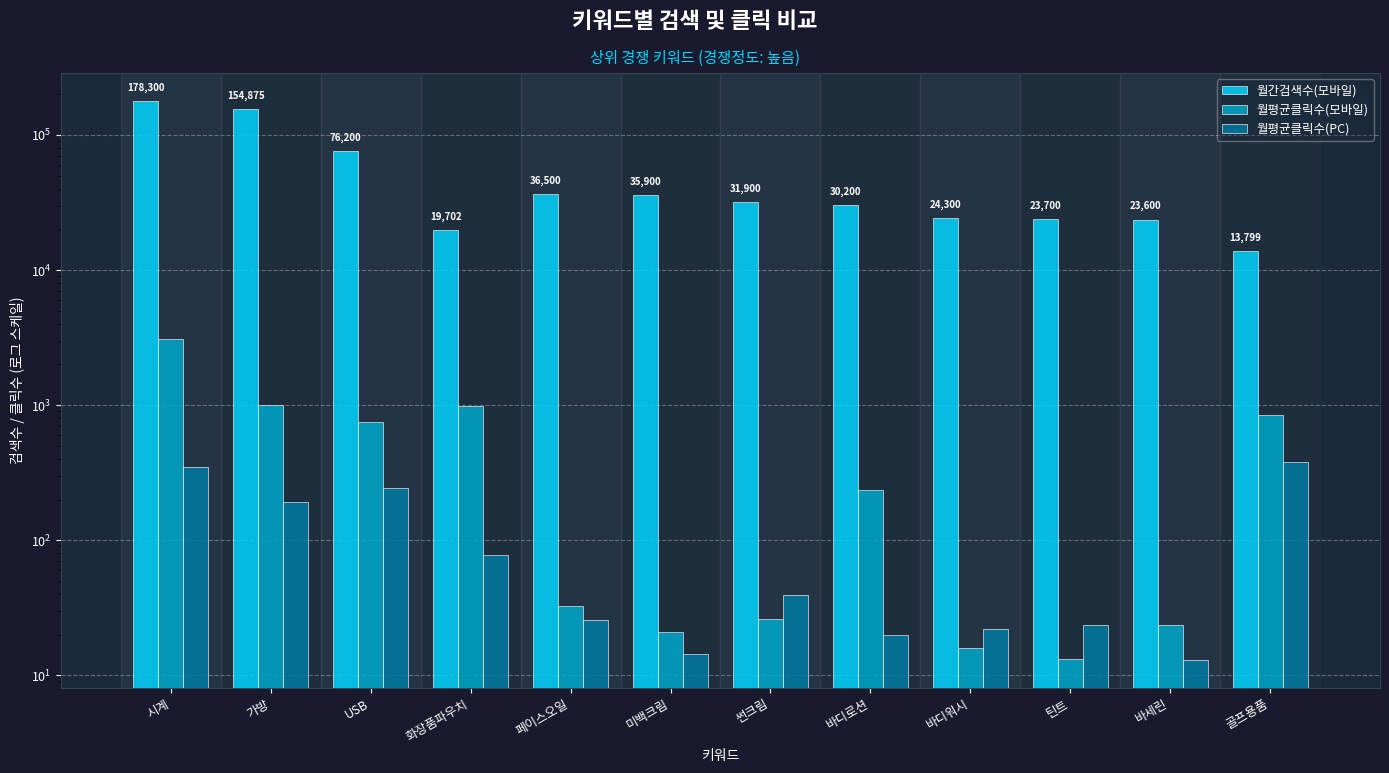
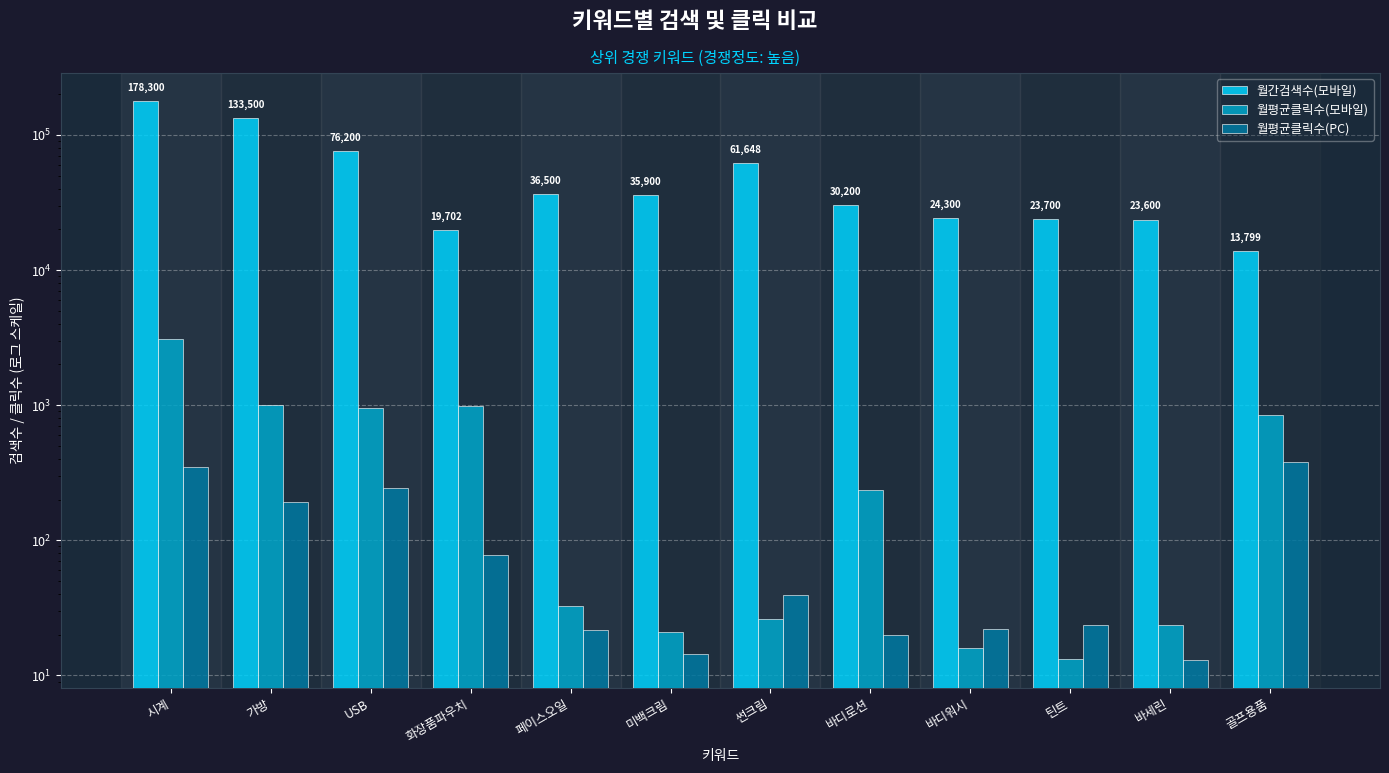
월간검색수(모바일), 가방: 154,875 -> 133,500
월평균클릭수(모바일), USB: 800 -> 1000
월평균클릭수(PC), 페이스오일: 26 -> 22
월간검색수(모바일), 썬크림: 31,900 -> 61,648
